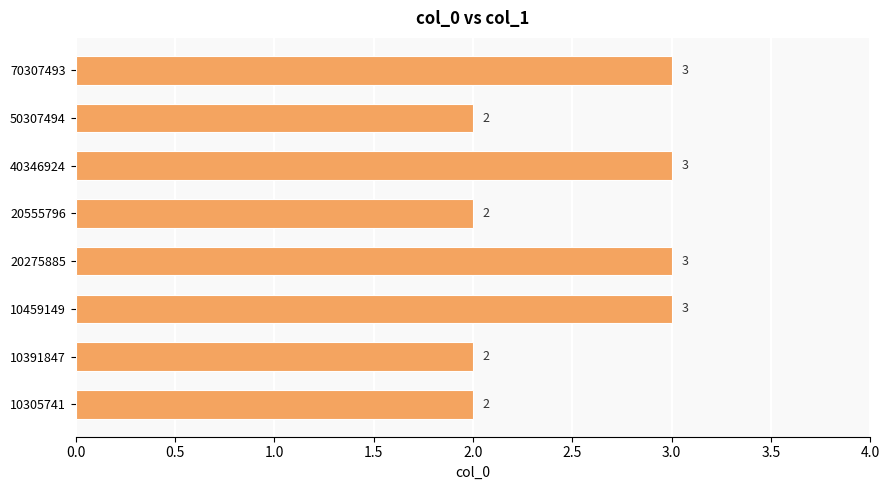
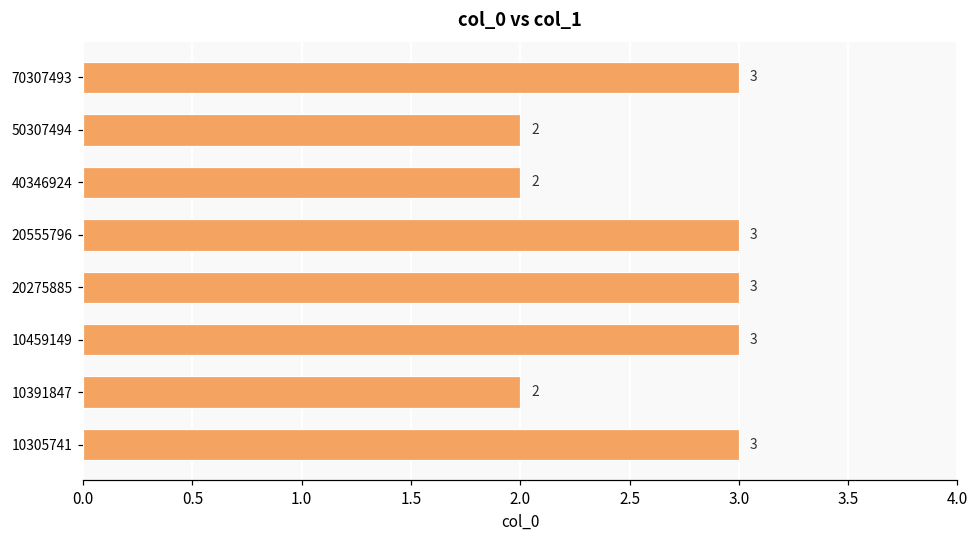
40346924: 3 -> 2
20555796: 2 -> 3
10305741: 2 -> 3
